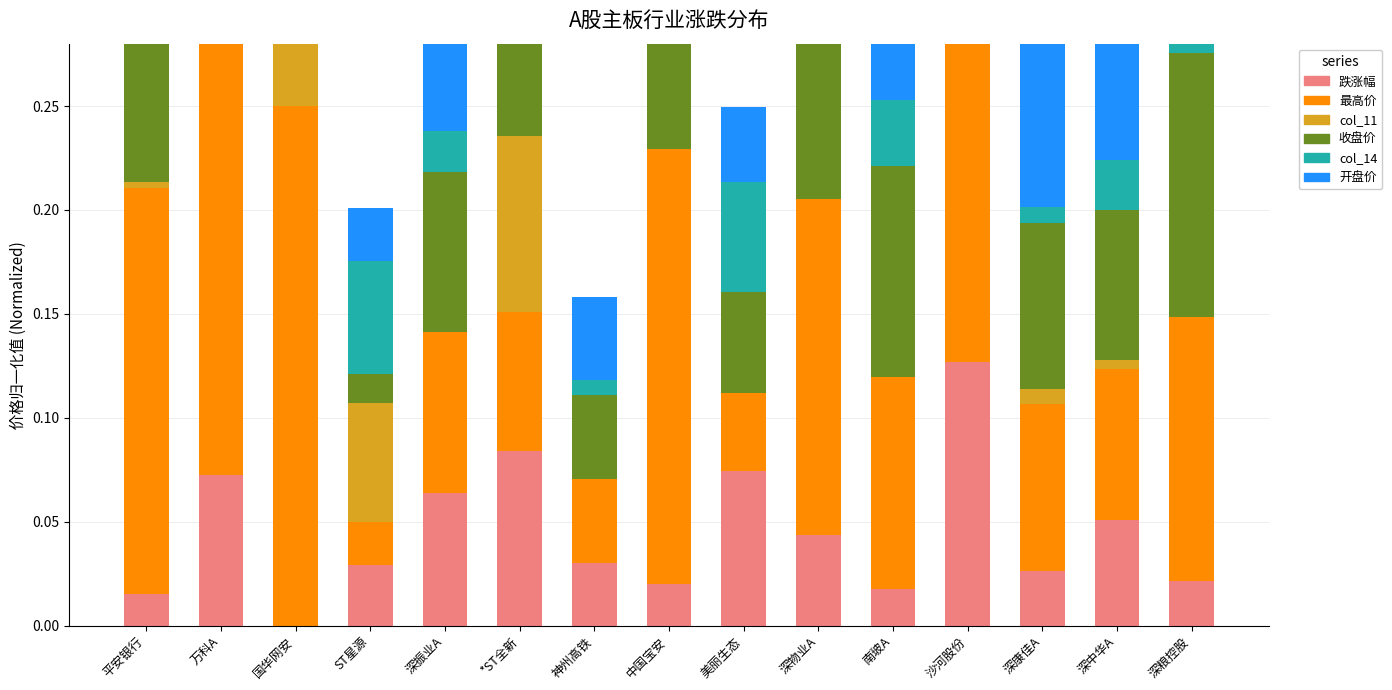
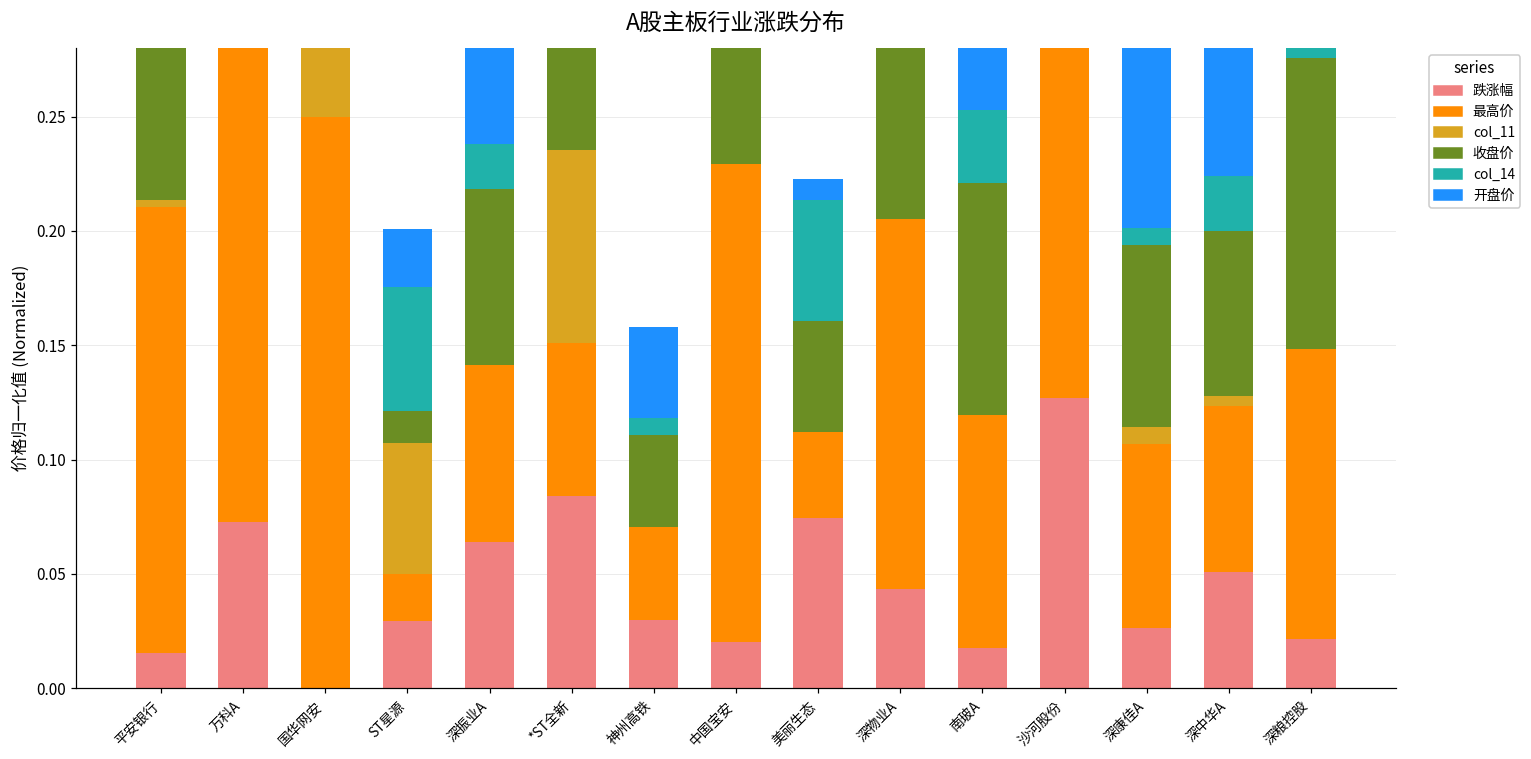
开盘价, 美丽生态: 0.036 -> 0.009
